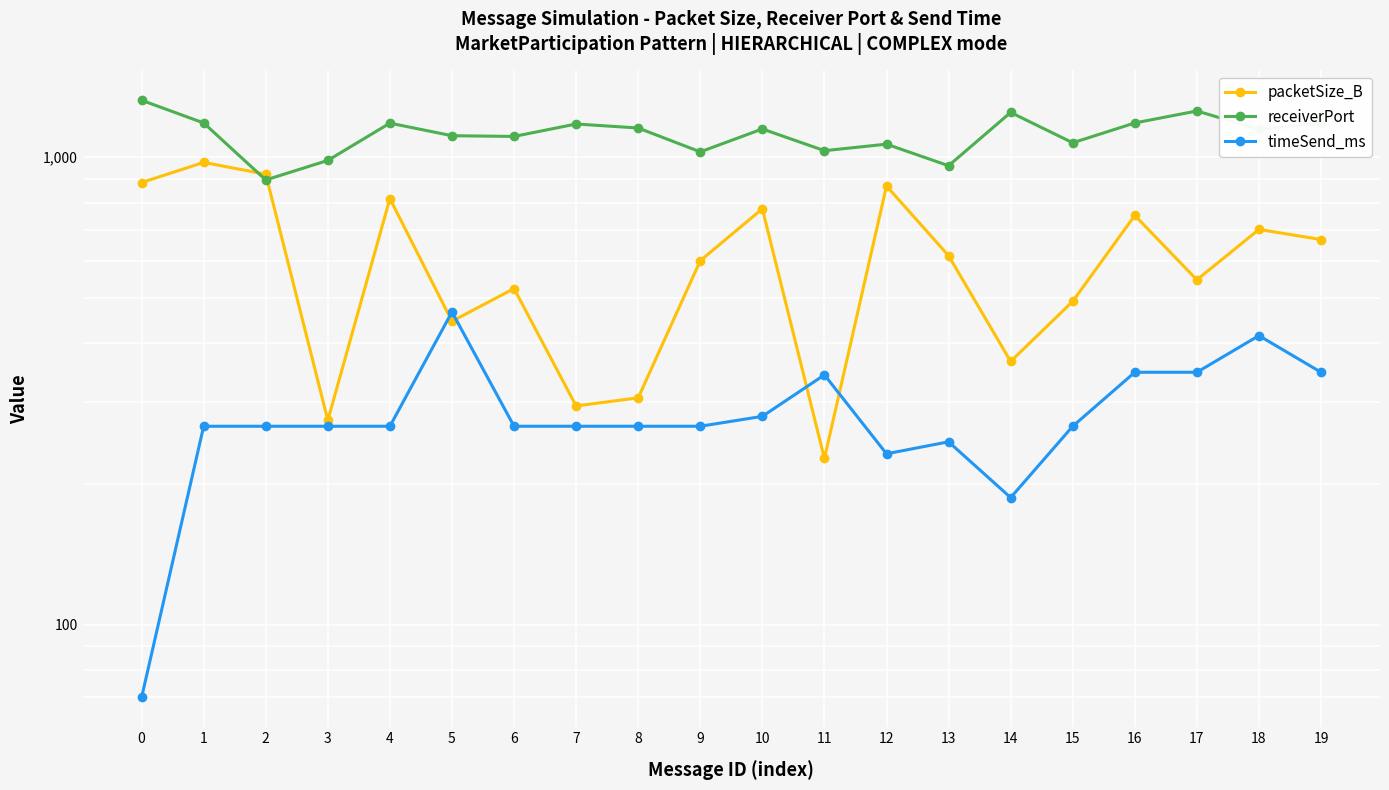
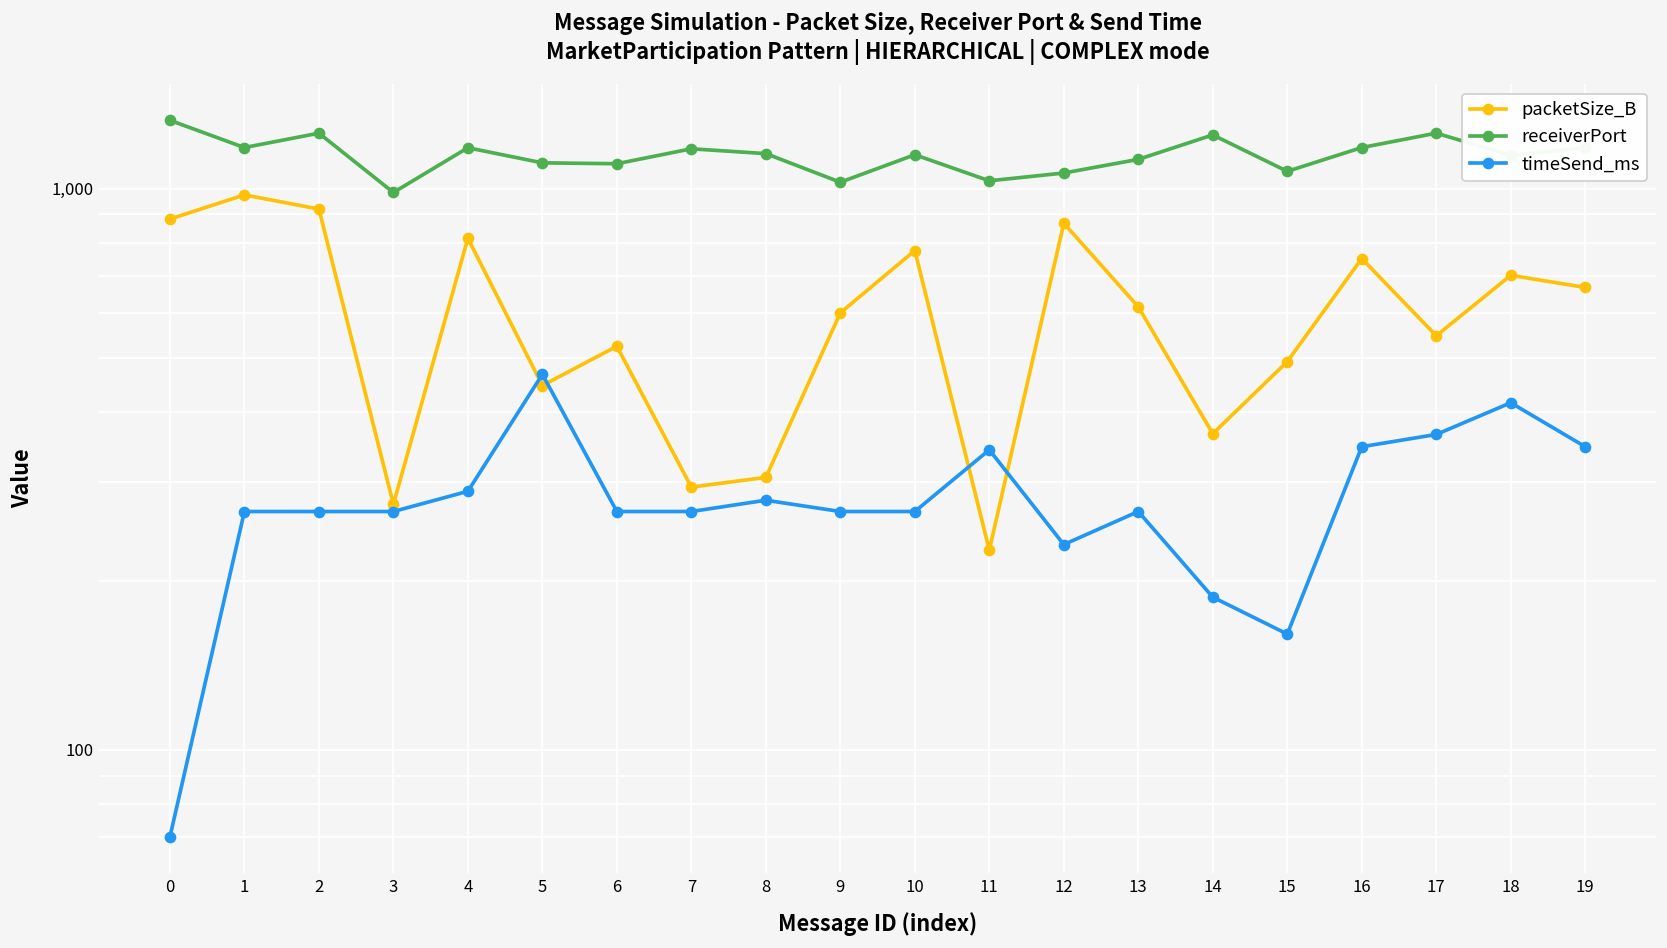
receiverPort, 2: 890 -> 1,260
timeSend_ms, 4: 270 -> 290
timeSend_ms, 8: 270 -> 280
timeSend_ms, 10: 280 -> 270
receiverPort, 13: 960 -> 1,130
timeSend_ms, 13: 250 -> 270
timeSend_ms, 15: 270 -> 161
timeSend_ms, 17: 350 -> 360
